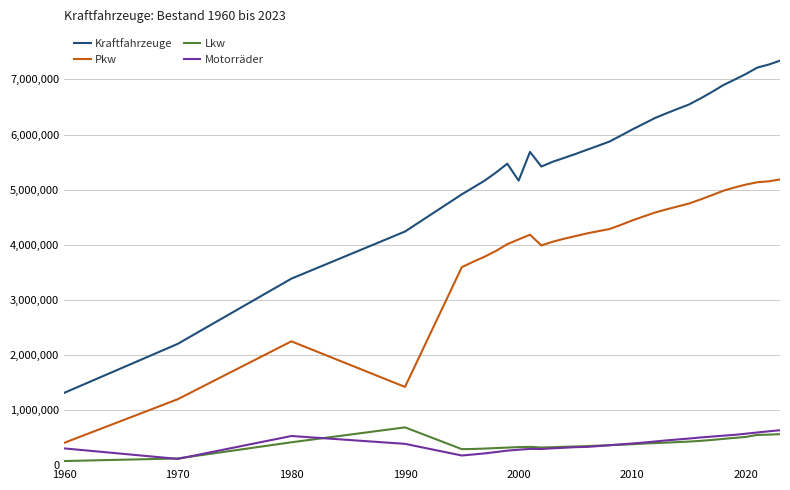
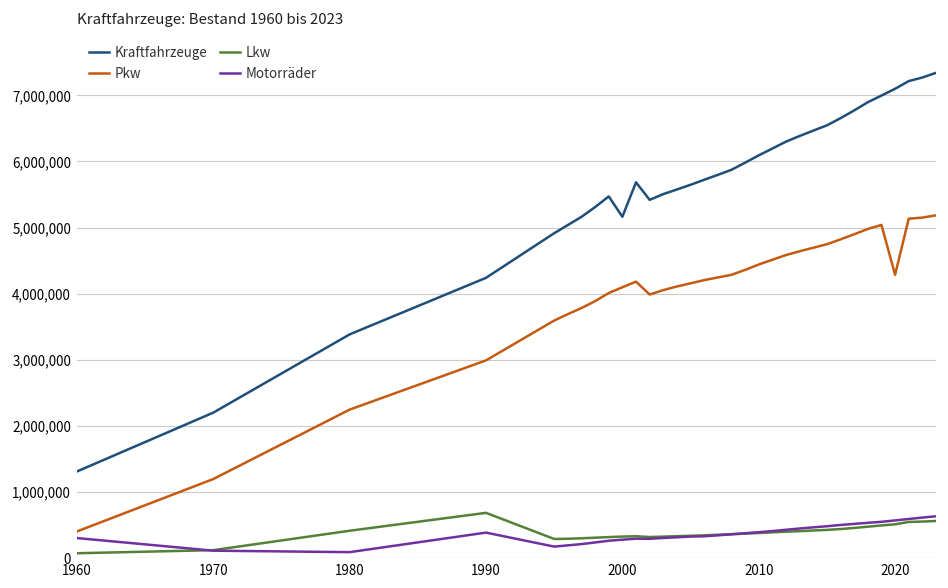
Motorräder, 1980: 500,000 -> 100,000
Pkw, 1990: 1,400,000 -> 3,000,000
Pkw, 2020: 5,100,000 -> 4,300,000
